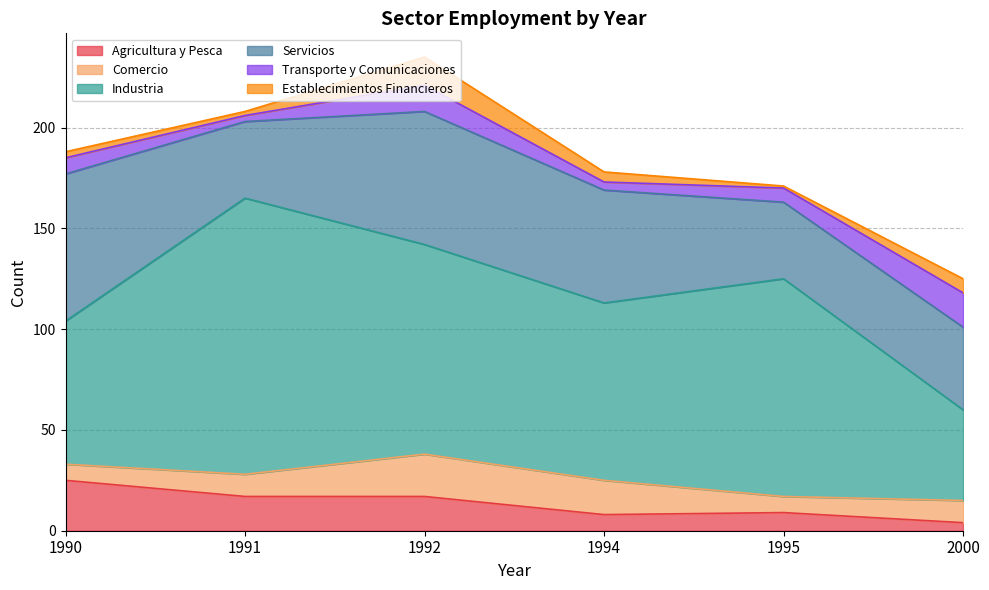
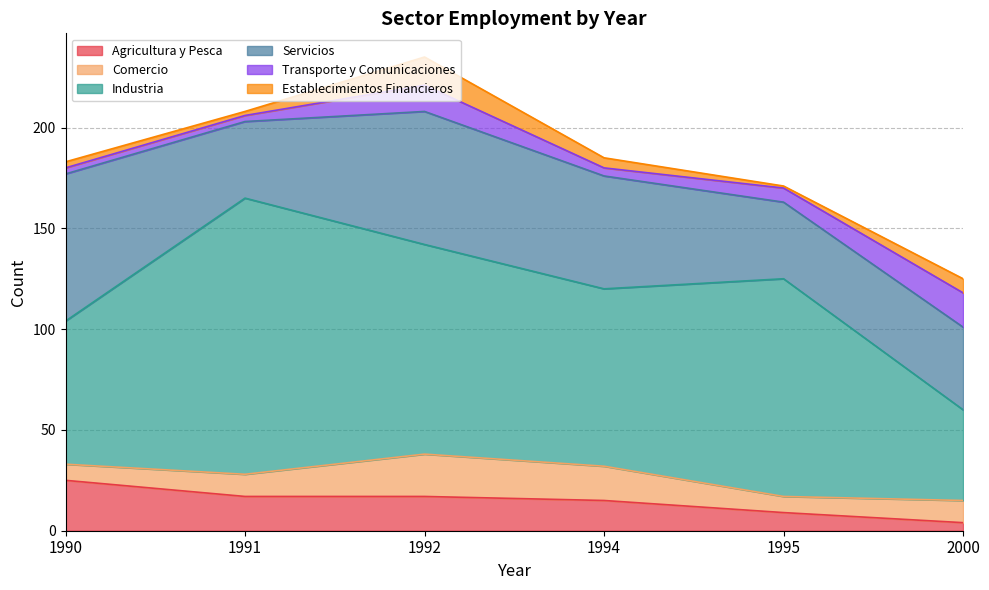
Transporte y Comunicaciones, 1990: 8 -> 3
Agricultura y Pesca, 1994: 8 -> 15
